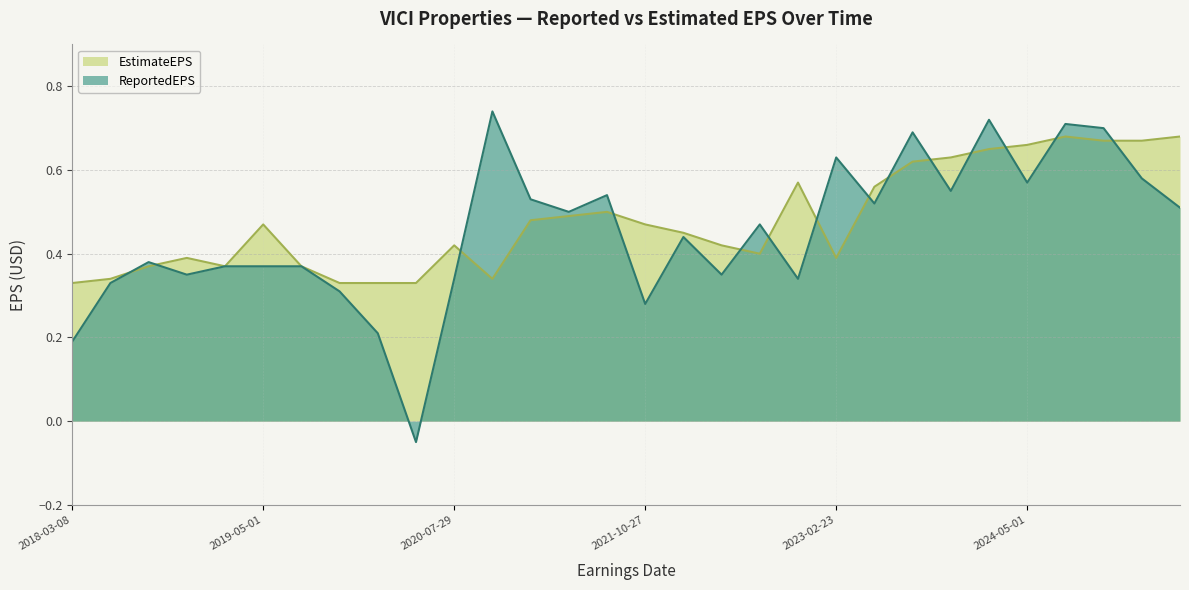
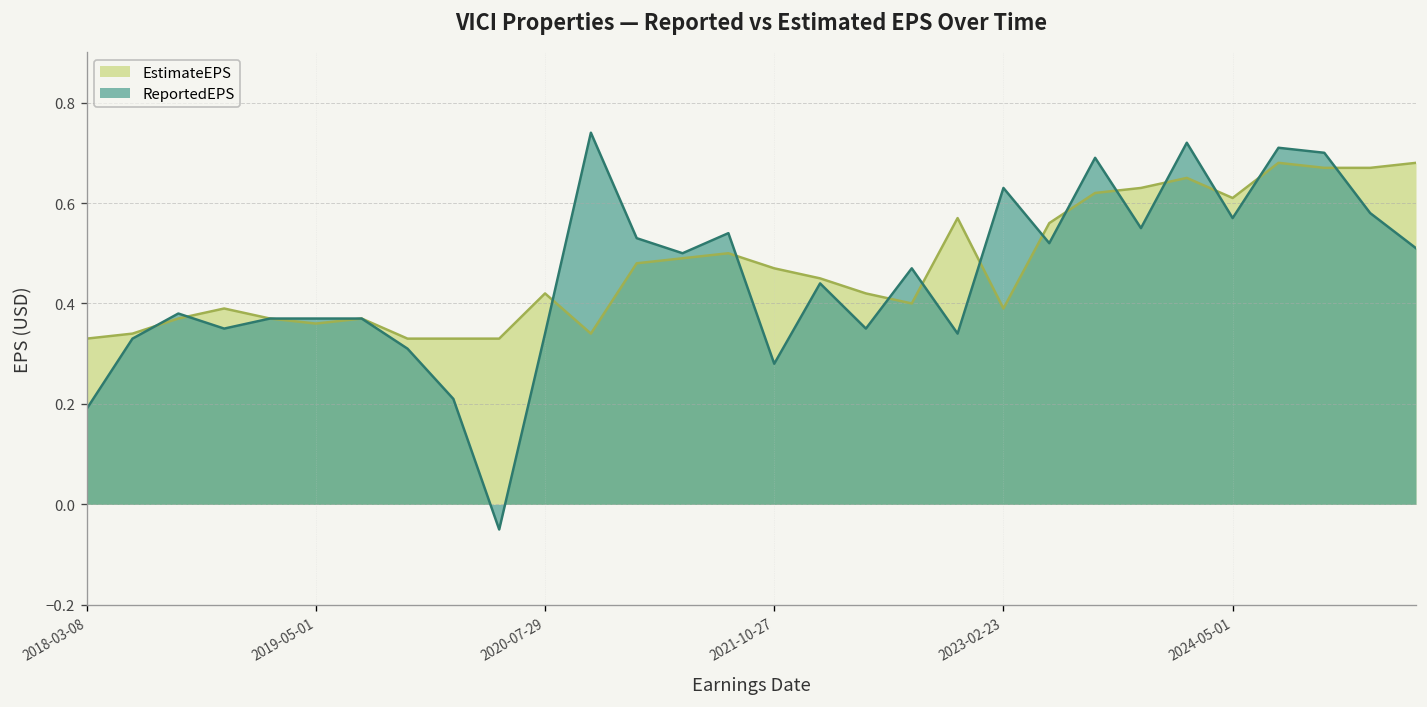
EstimateEPS, 2019-05-01: 0.47 -> 0.36
EstimateEPS, 2024-05-01: 0.66 -> 0.61
